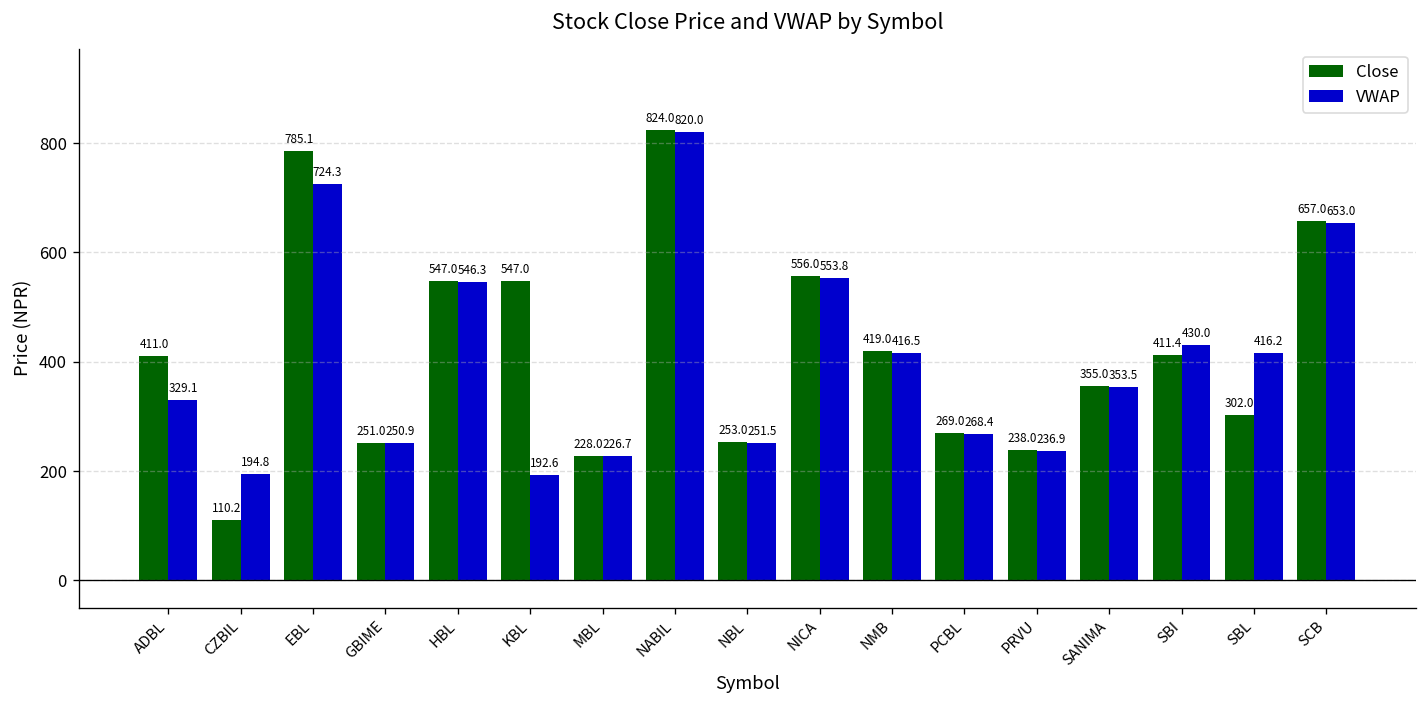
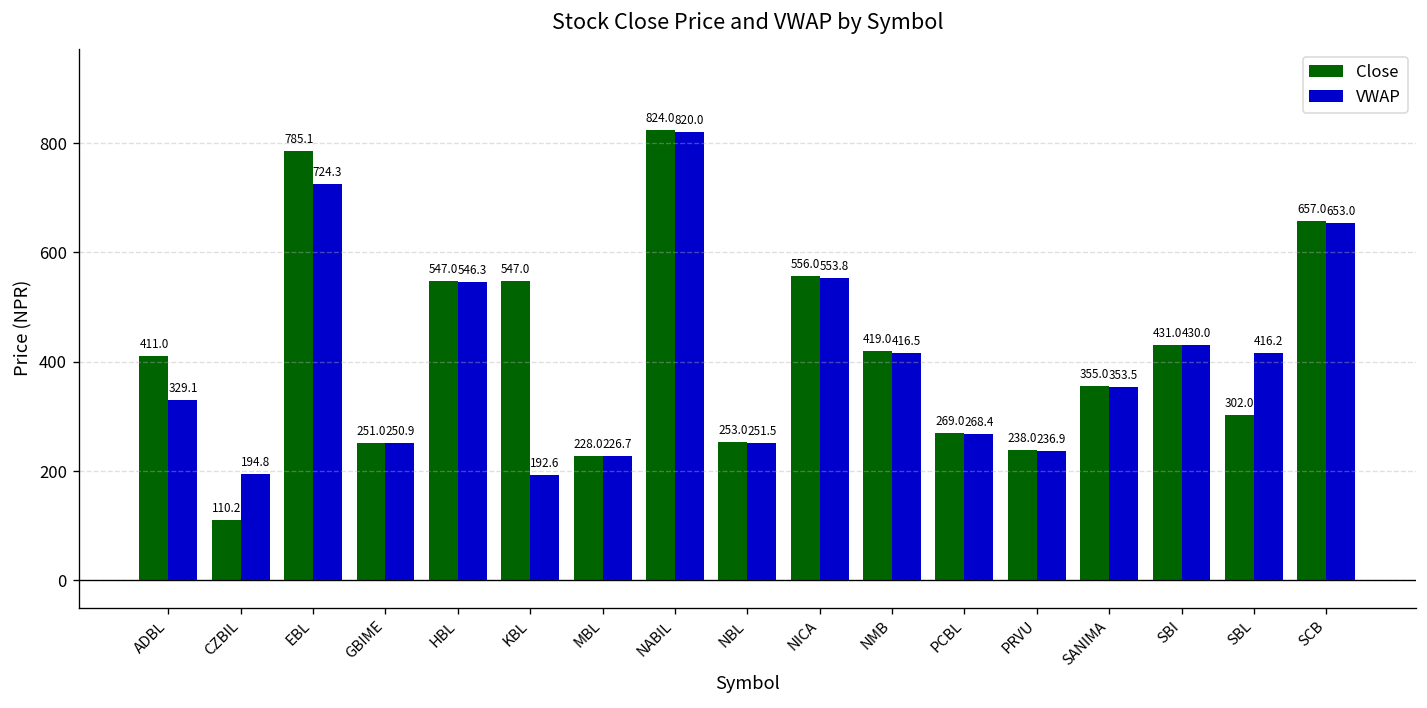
Close, SBI: 411.4 -> 431.0
